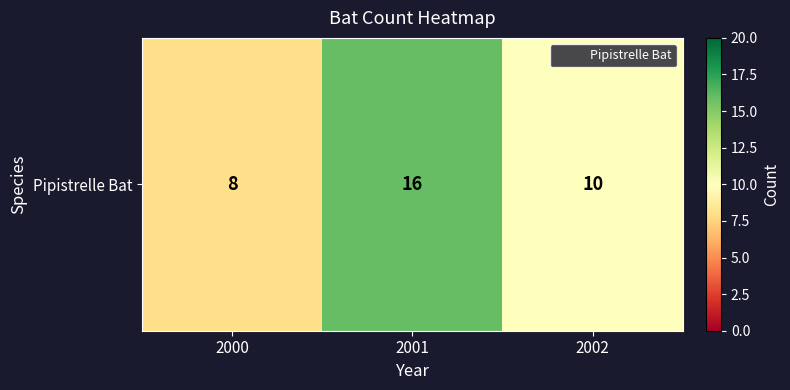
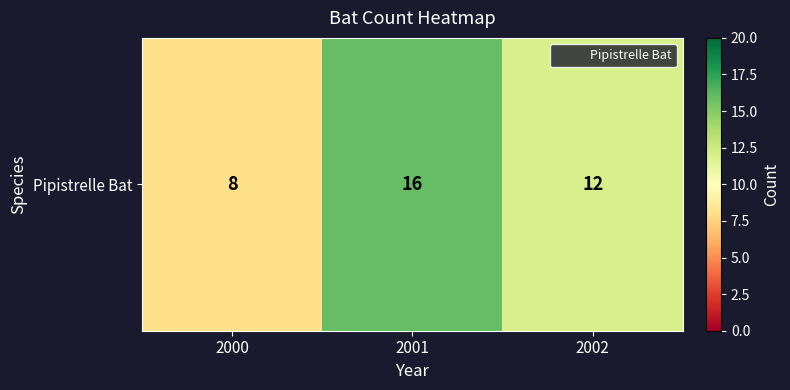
Pipistrelle Bat, 2002: 10 -> 12
